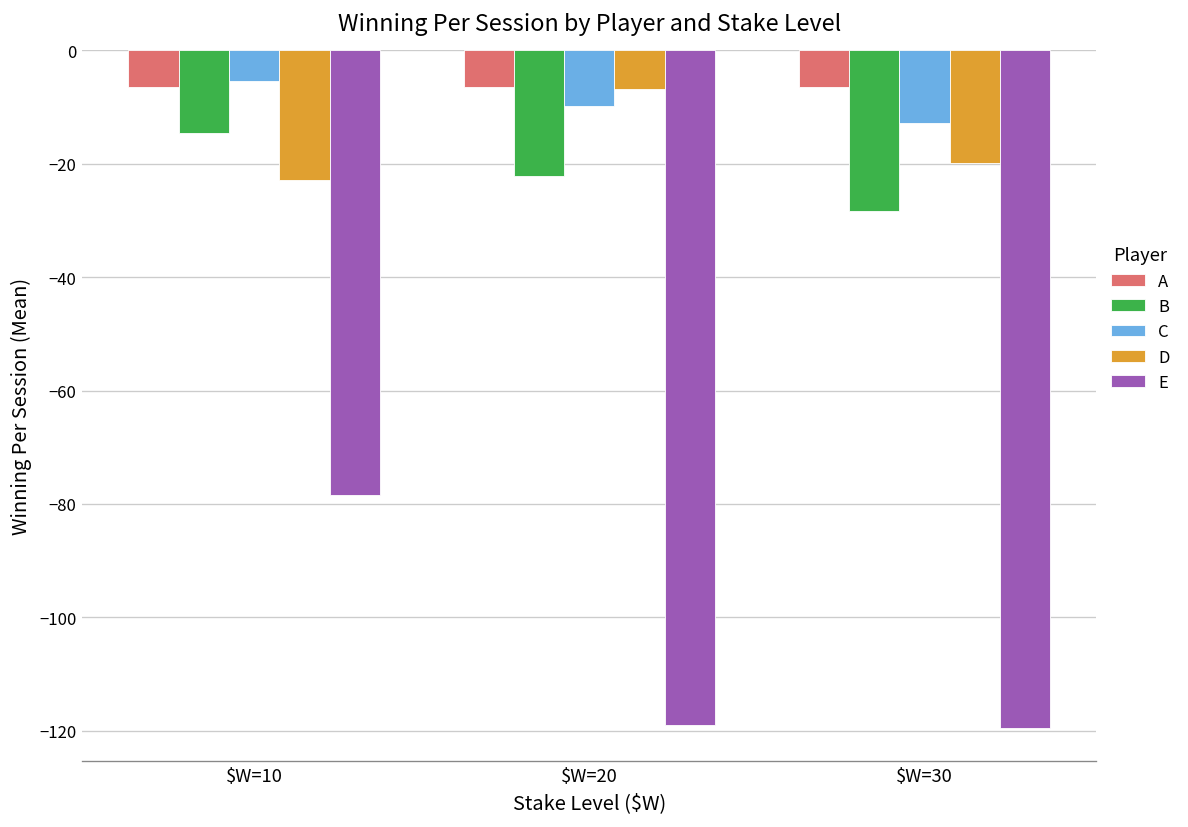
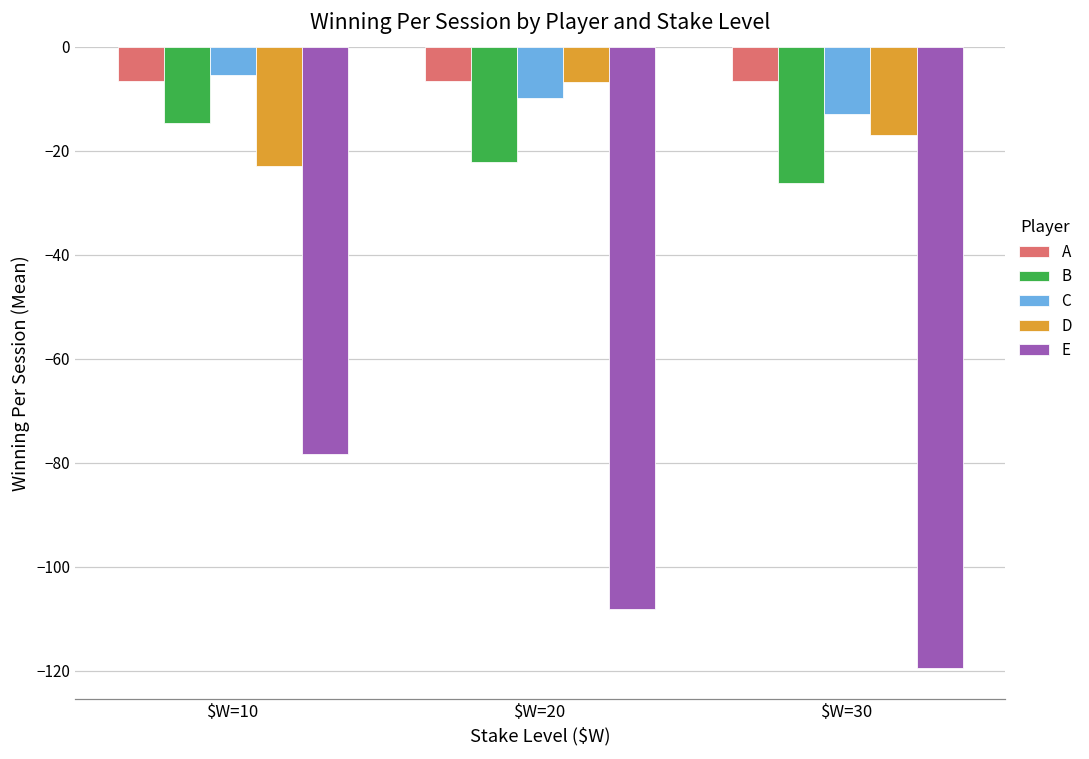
E, $W=20: -119 -> -108
B, $W=30: -28 -> -26
D, $W=30: -20 -> -17
